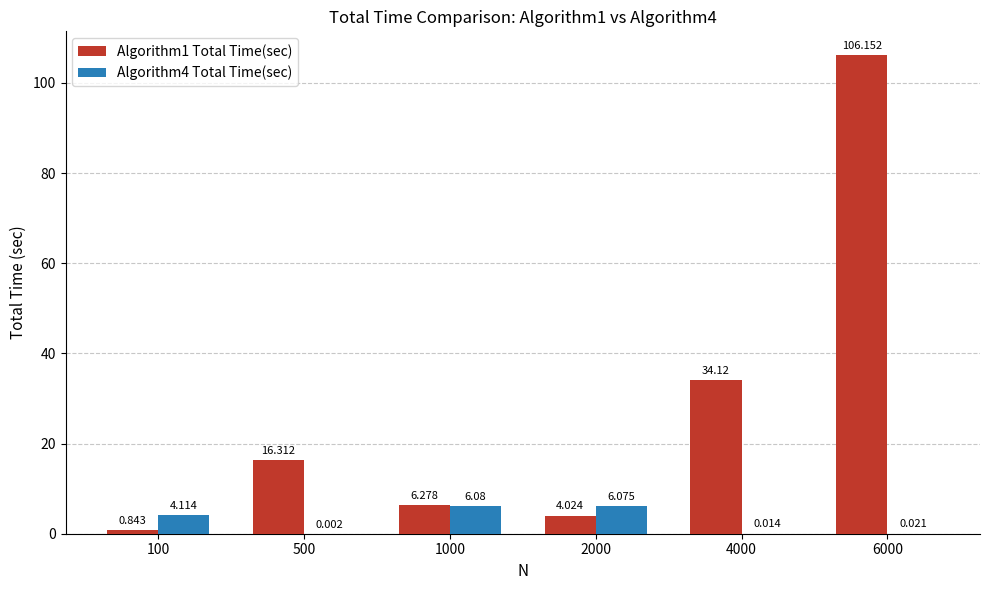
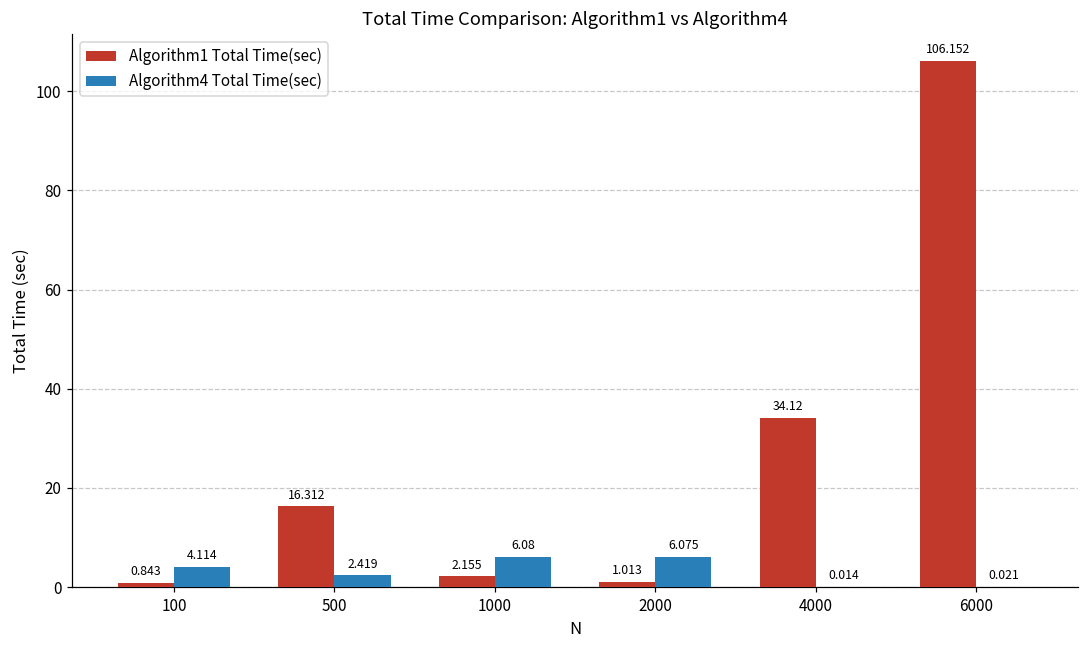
Algorithm4 Total Time(sec), 500: 0.002 -> 2.419
Algorithm1 Total Time(sec), 1000: 6.278 -> 2.155
Algorithm1 Total Time(sec), 2000: 4.024 -> 1.013
